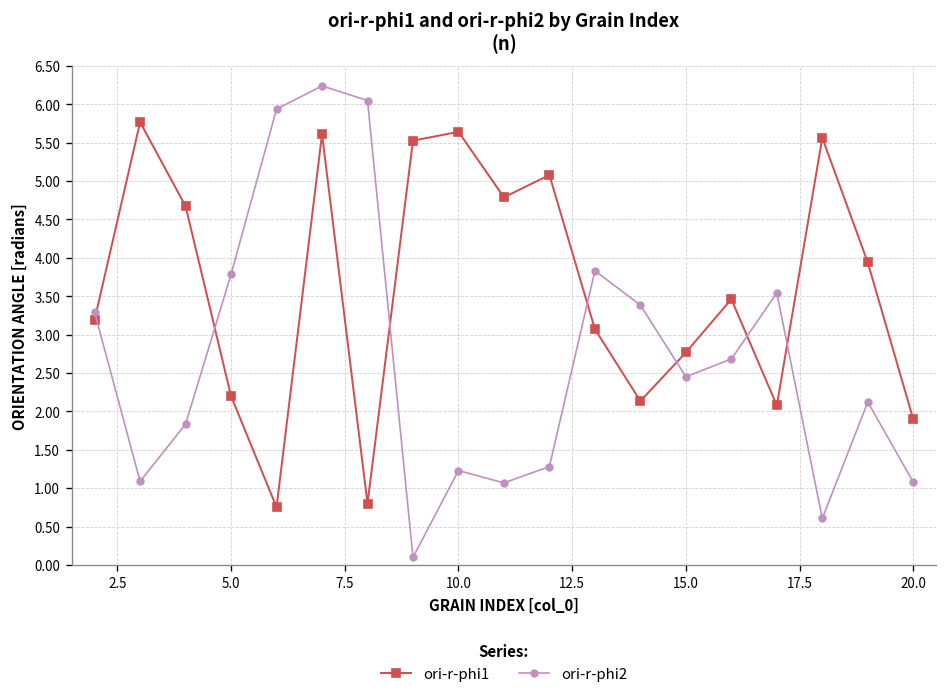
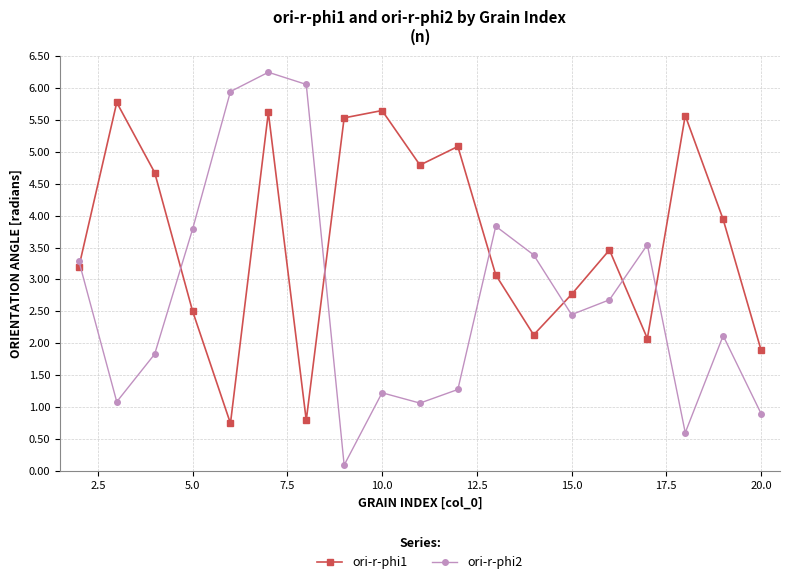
ori-r-phi1, 5.0: 2.2 -> 2.5
ori-r-phi2, 20.0: 1.1 -> 0.9
